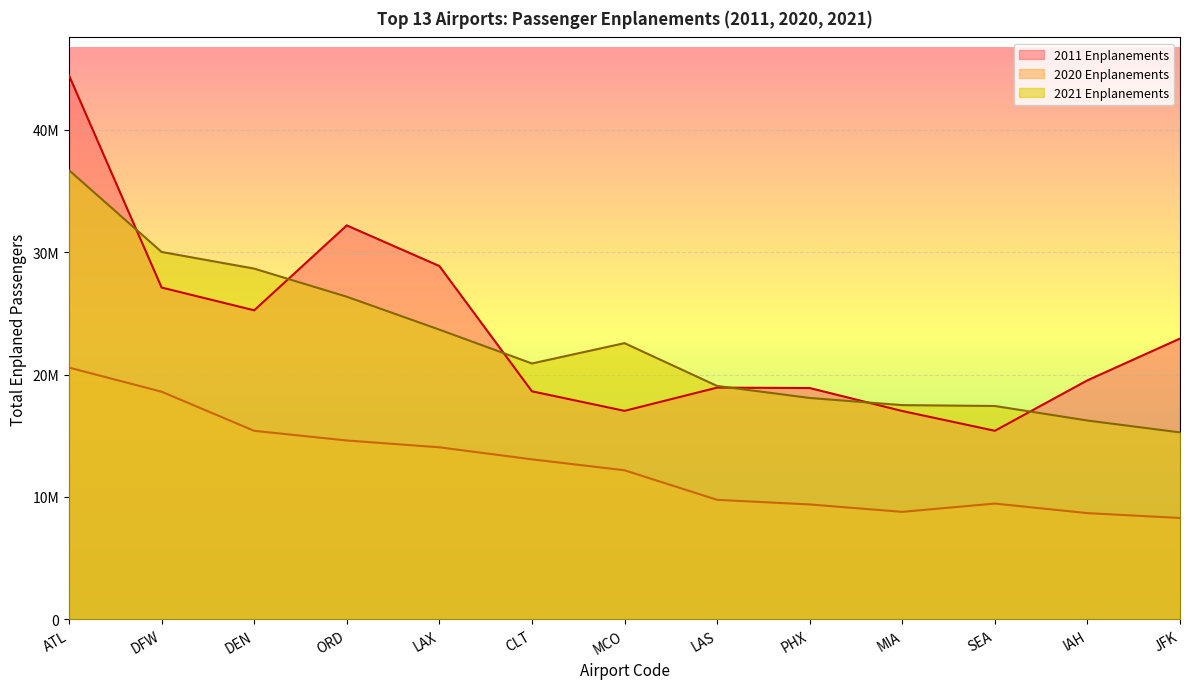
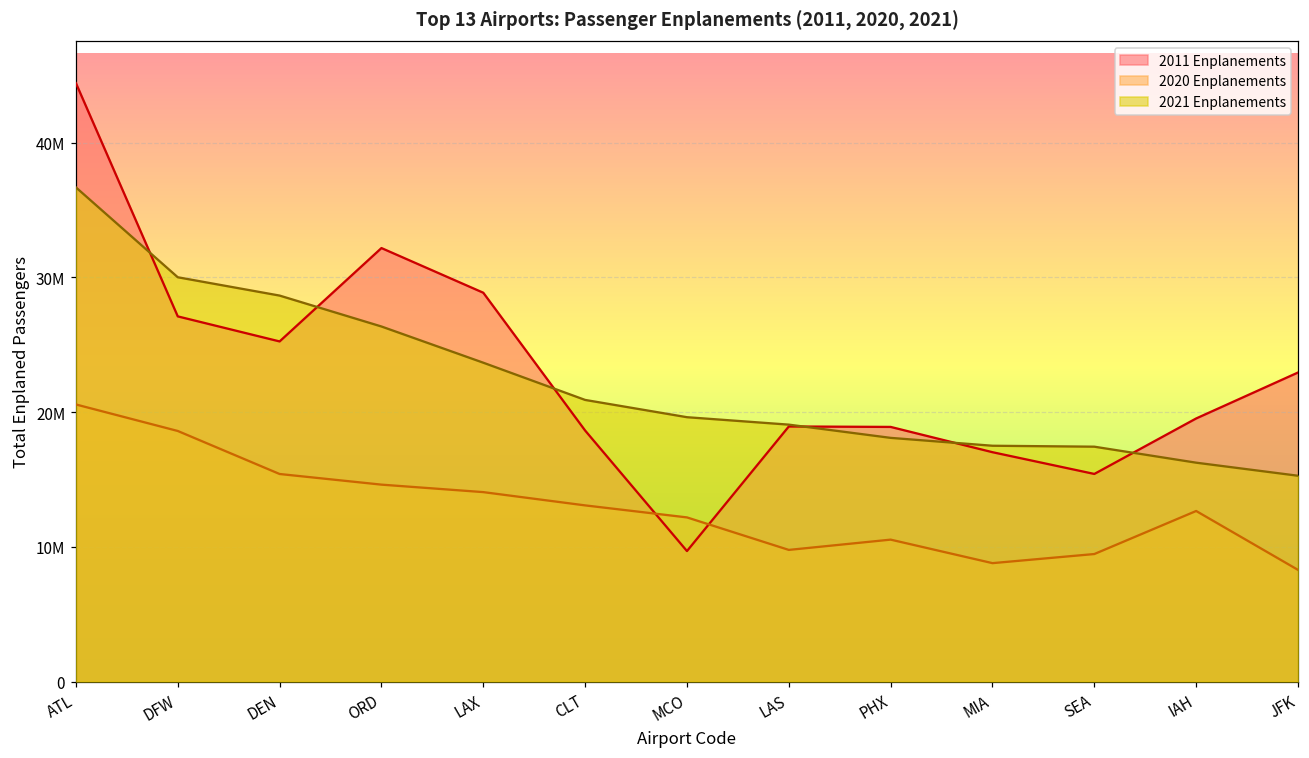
2011 Enplanements, MCO: 17000000 -> 9700000
2021 Enplanements, MCO: 22600000 -> 19600000
2020 Enplanements, PHX: 9400000 -> 10500000
2020 Enplanements, IAH: 8700000 -> 12700000
